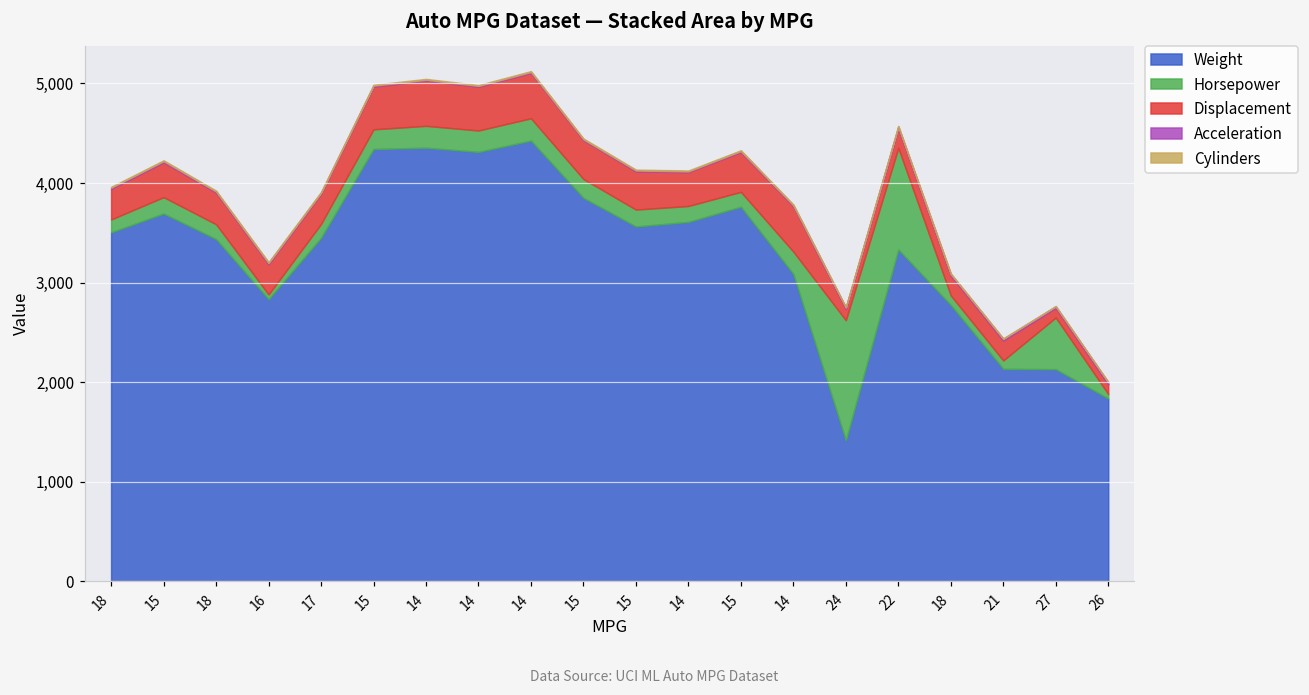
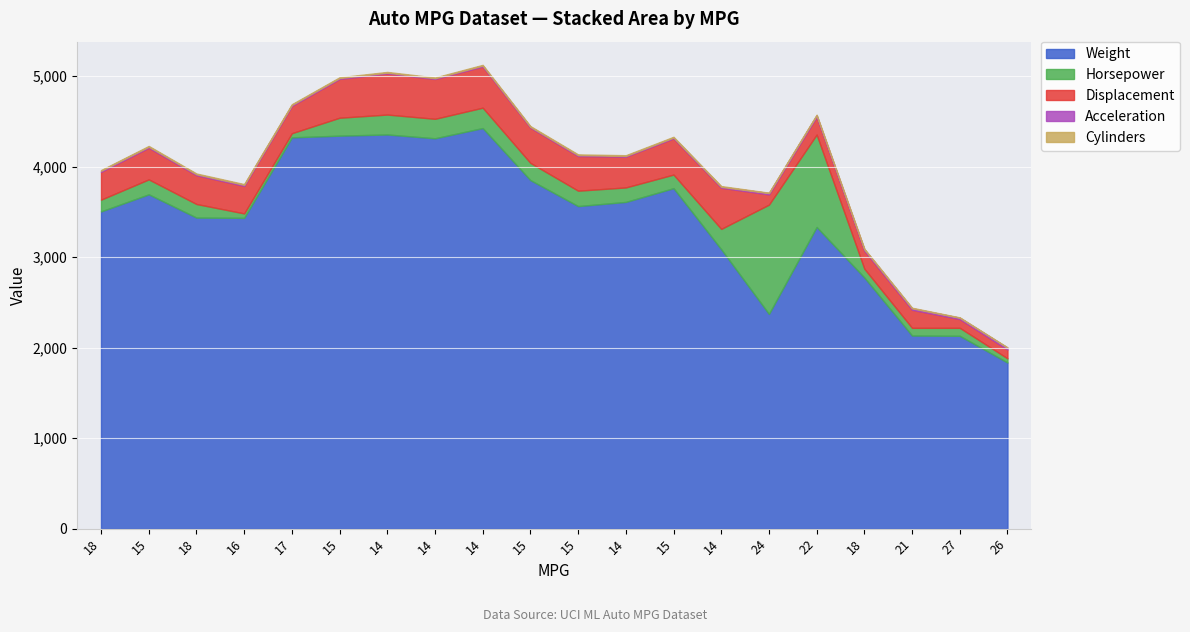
Weight, 16: 2,800 -> 3,400
Weight, 17: 3,400 -> 4,300
Horsepower, 17: 100 -> 0
Weight, 24: 1,400 -> 2,400
Horsepower, 27: 500 -> 100
